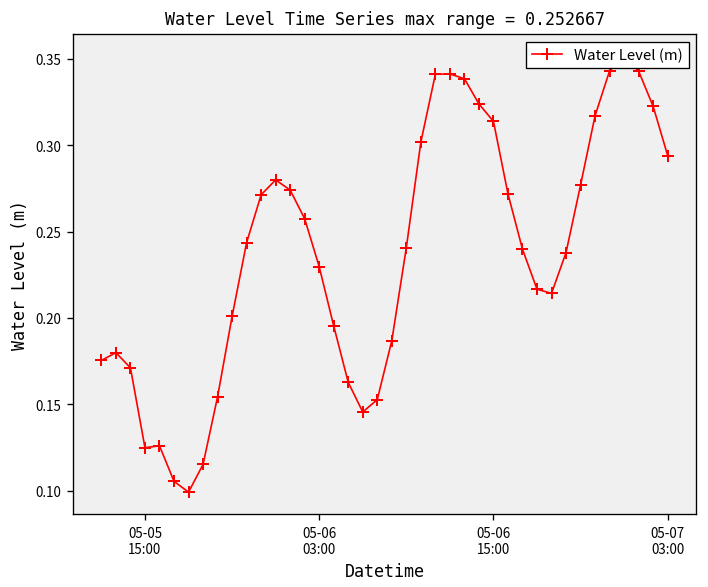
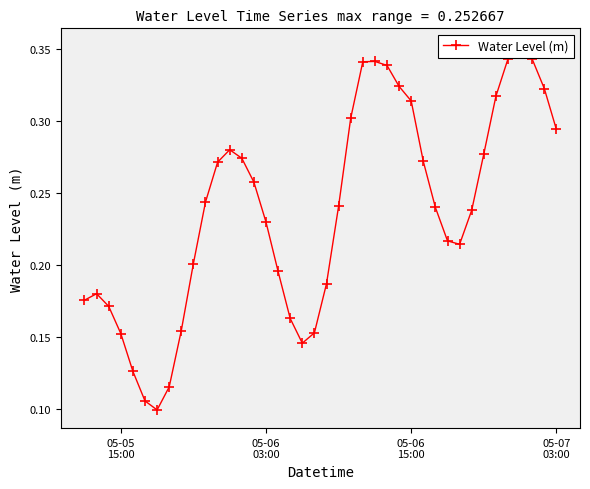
05-05 15:00: 0.125 -> 0.152
